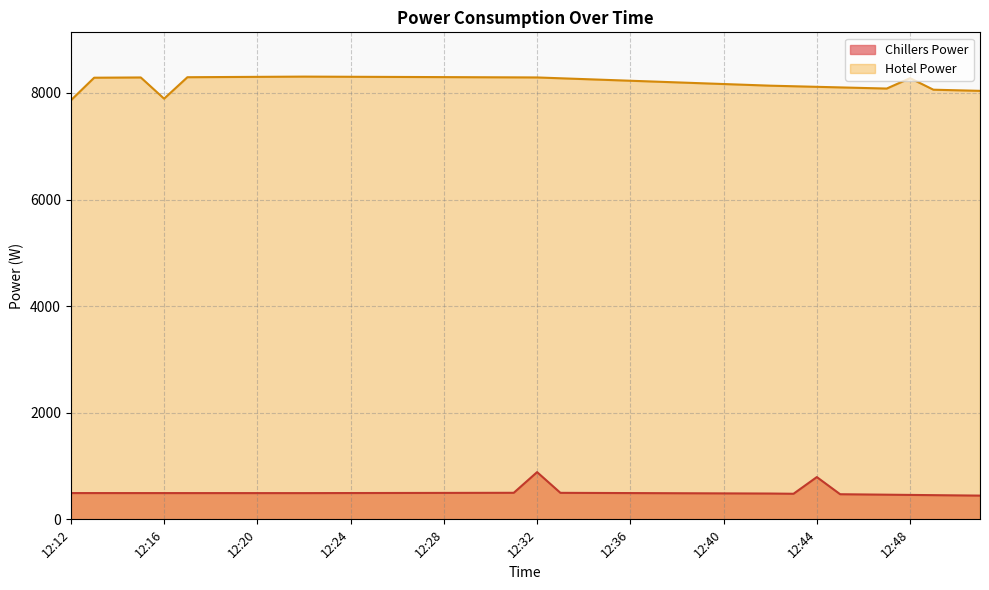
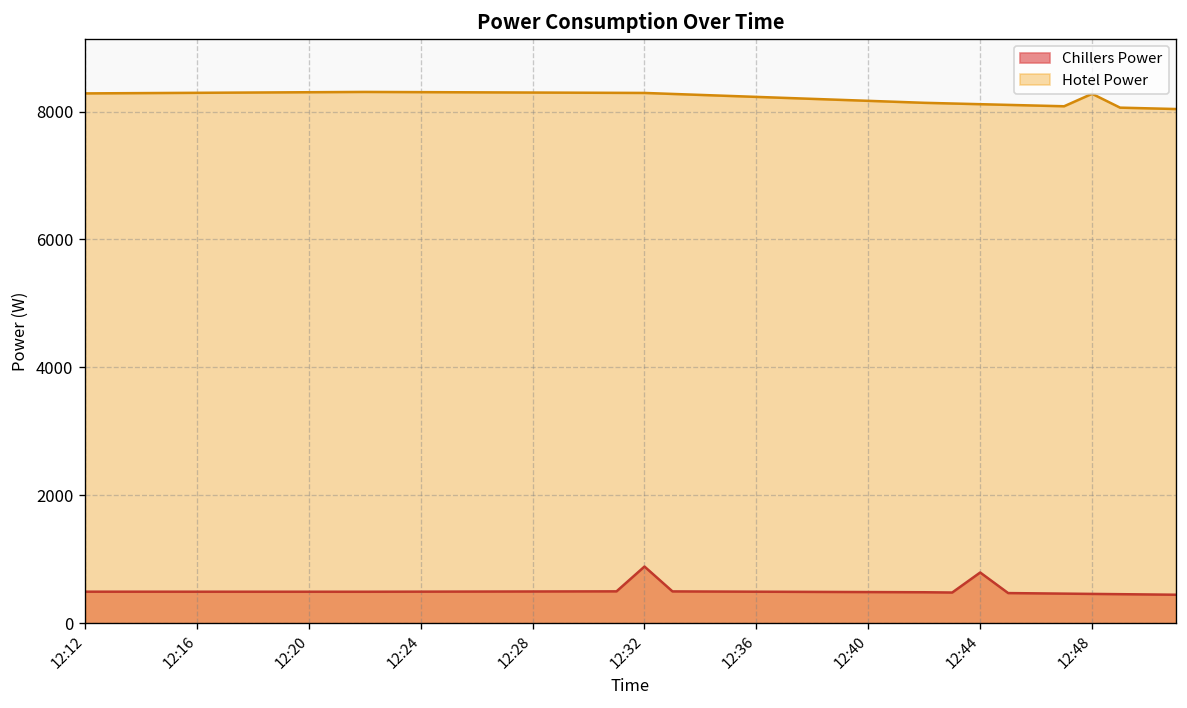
Hotel Power, 12:12: 7900 -> 8300
Hotel Power, 12:16: 7900 -> 8300
